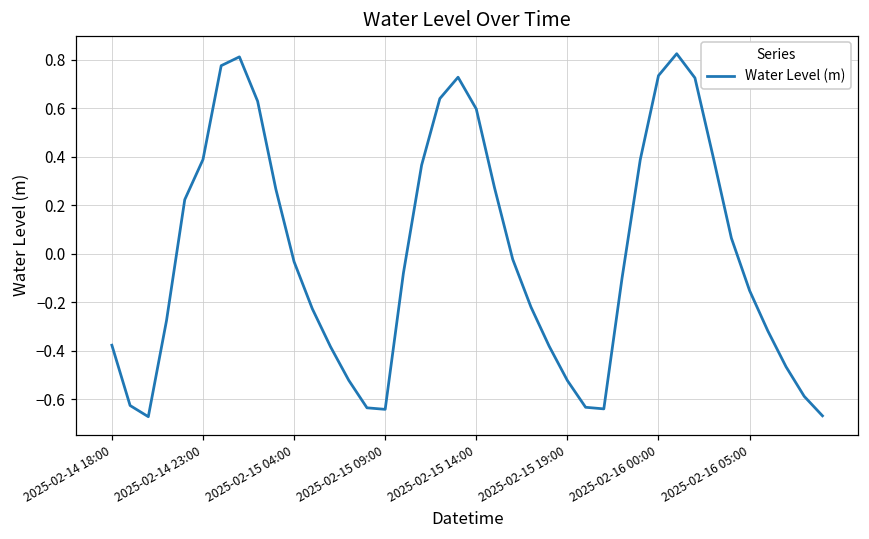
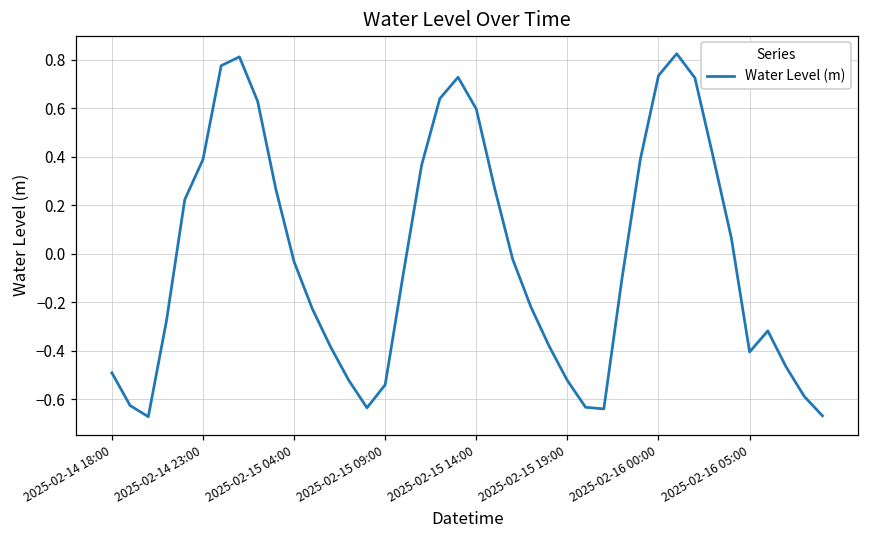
2025-02-14 18:00: -0.38 -> -0.49
2025-02-15 09:00: -0.64 -> -0.54
2025-02-16 05:00: -0.15 -> -0.40
